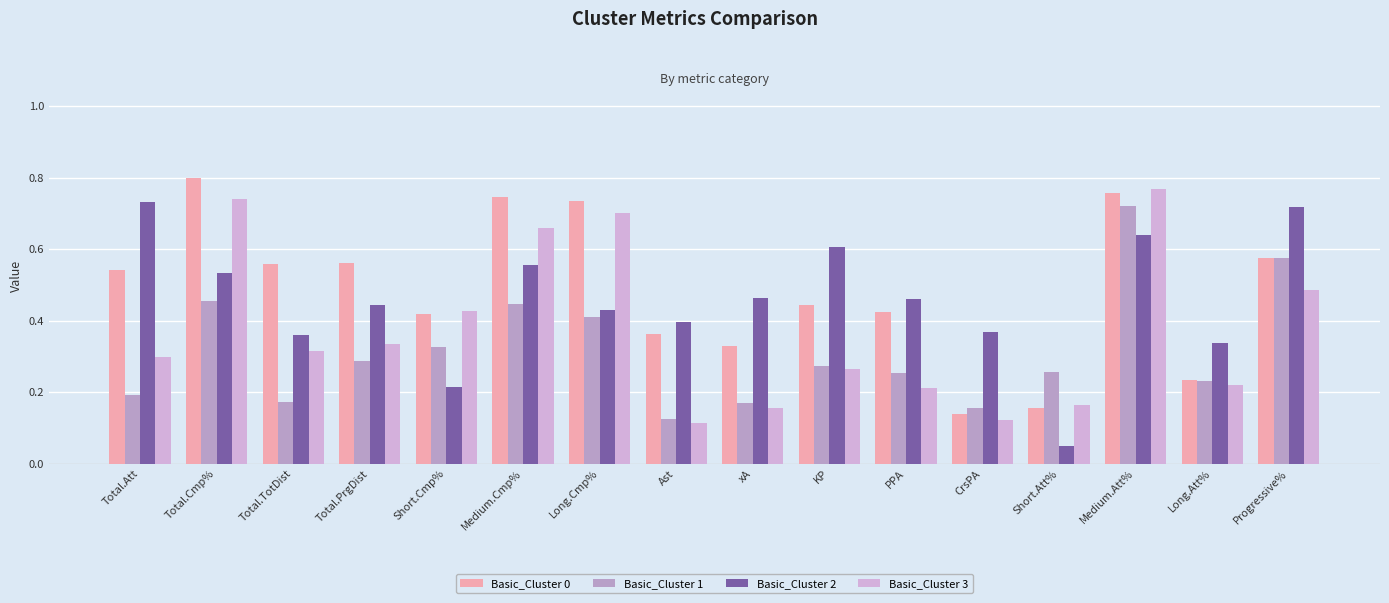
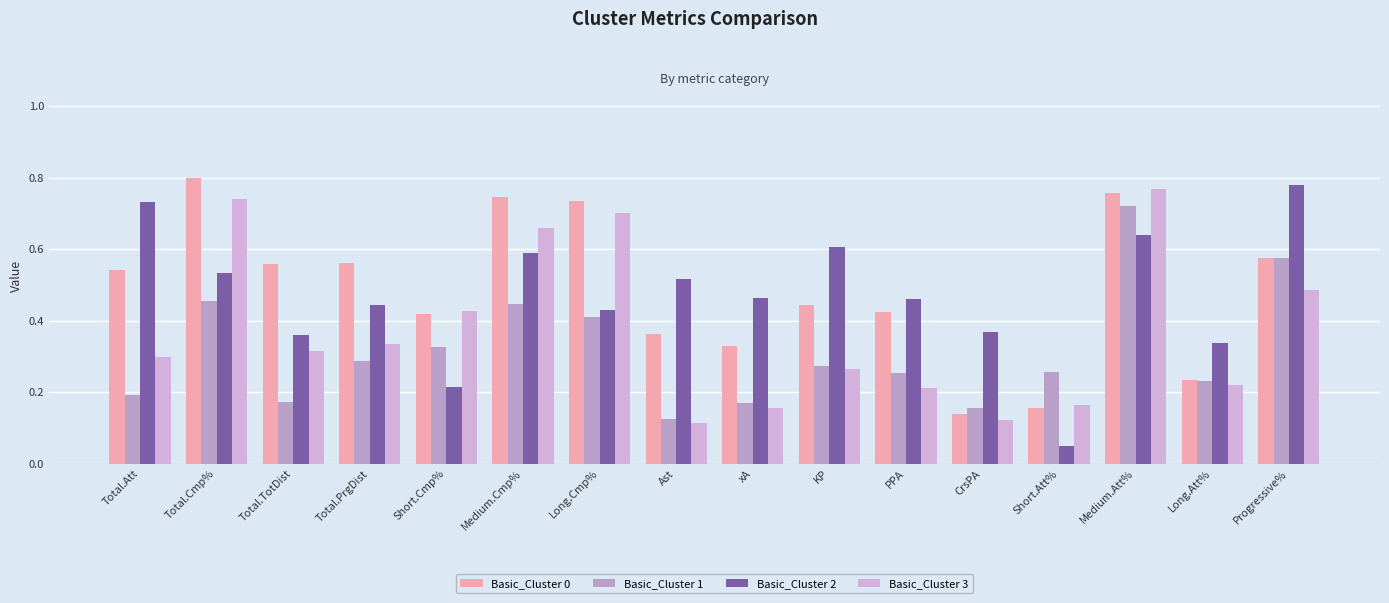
Basic_Cluster 2, Medium.Cmp%: 0.56 -> 0.59
Basic_Cluster 2, Ast: 0.40 -> 0.52
Basic_Cluster 2, Progressive%: 0.72 -> 0.78
